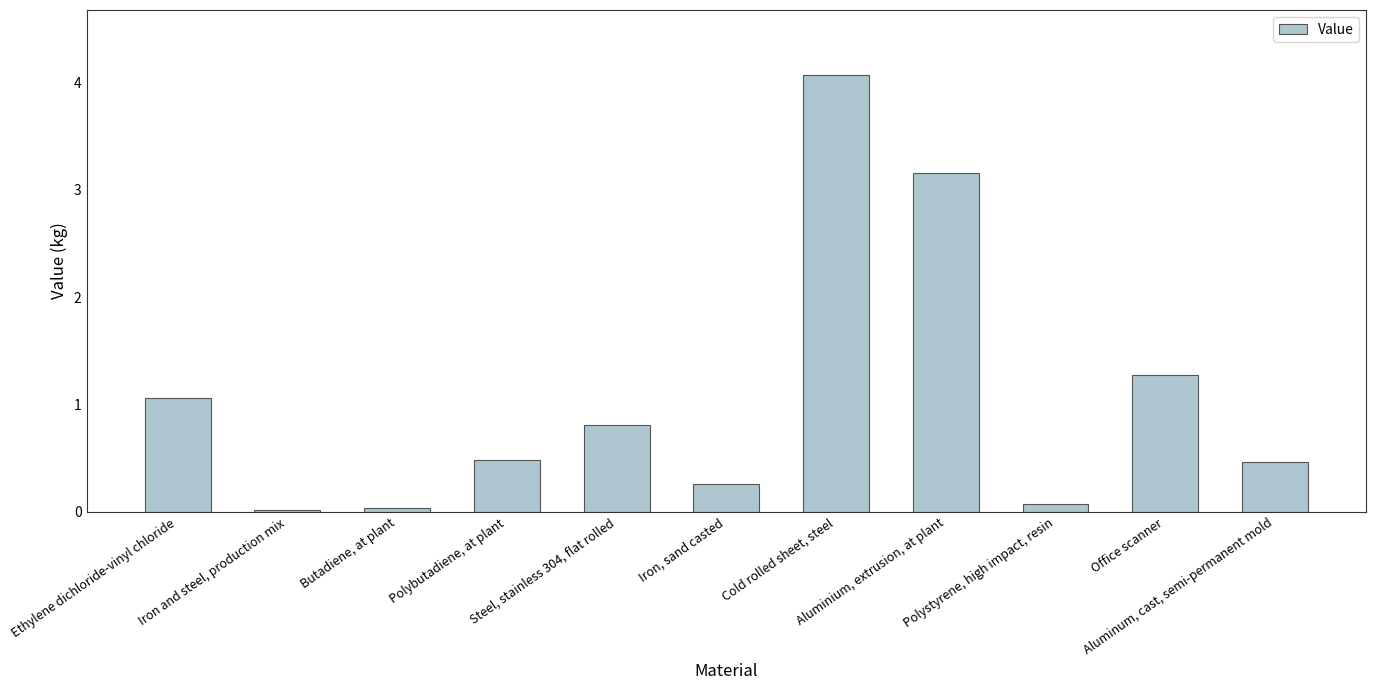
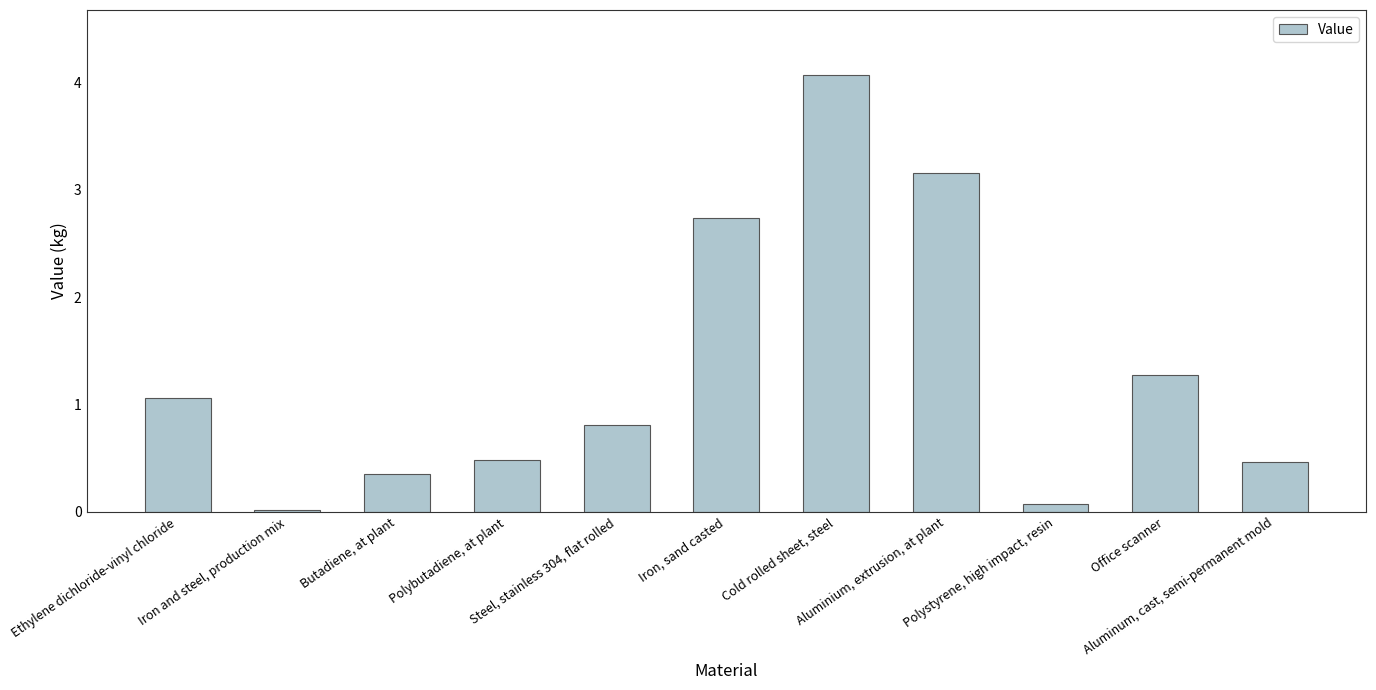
Butadiene, at plant: 0.04 -> 0.35
Iron, sand casted: 0.26 -> 2.74
